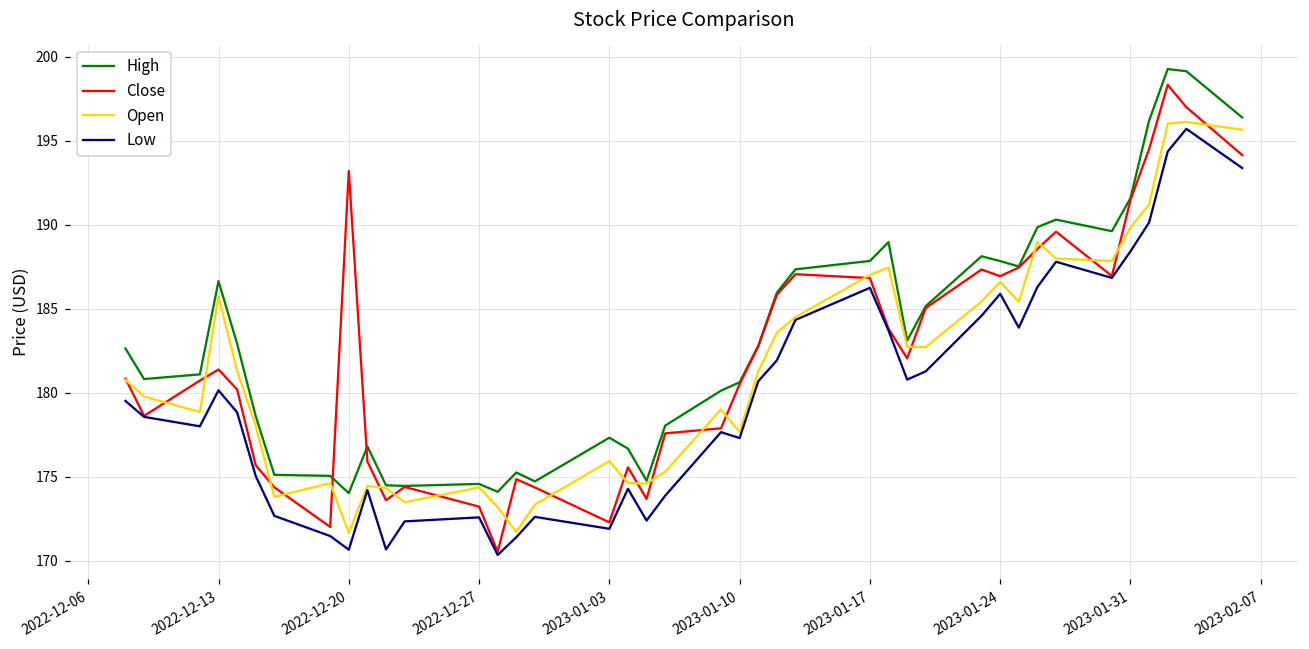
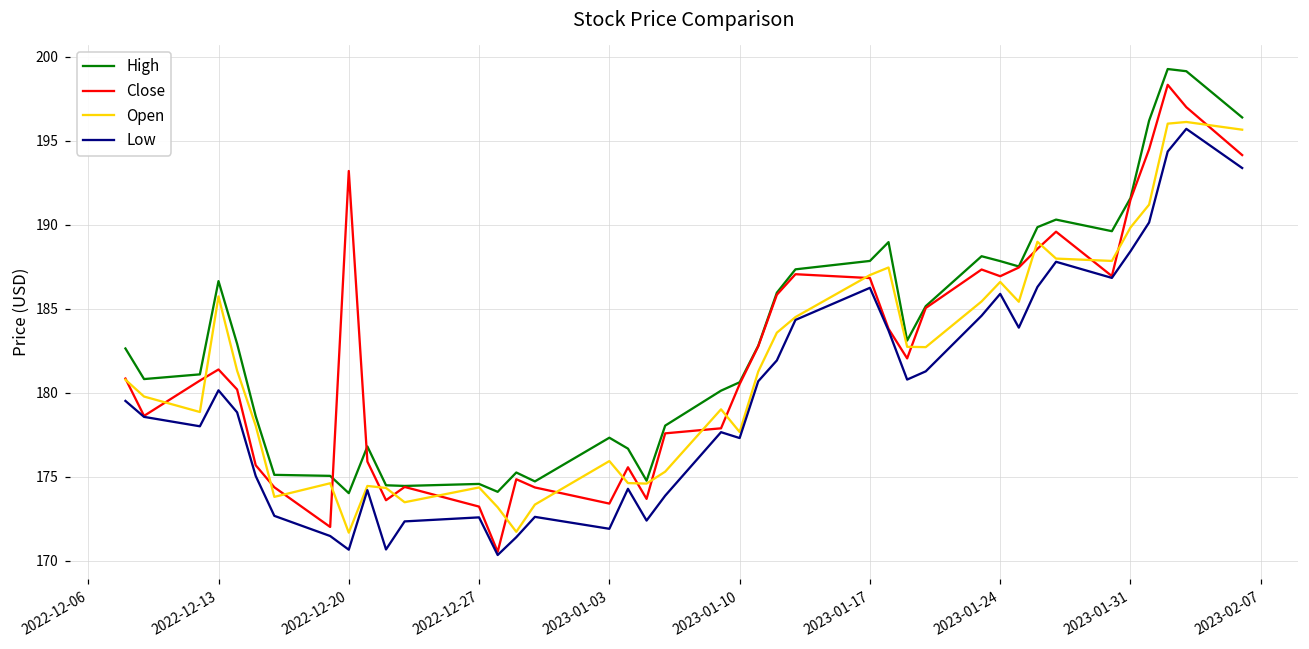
Close, 2023-01-03: 172.3 -> 173.4
